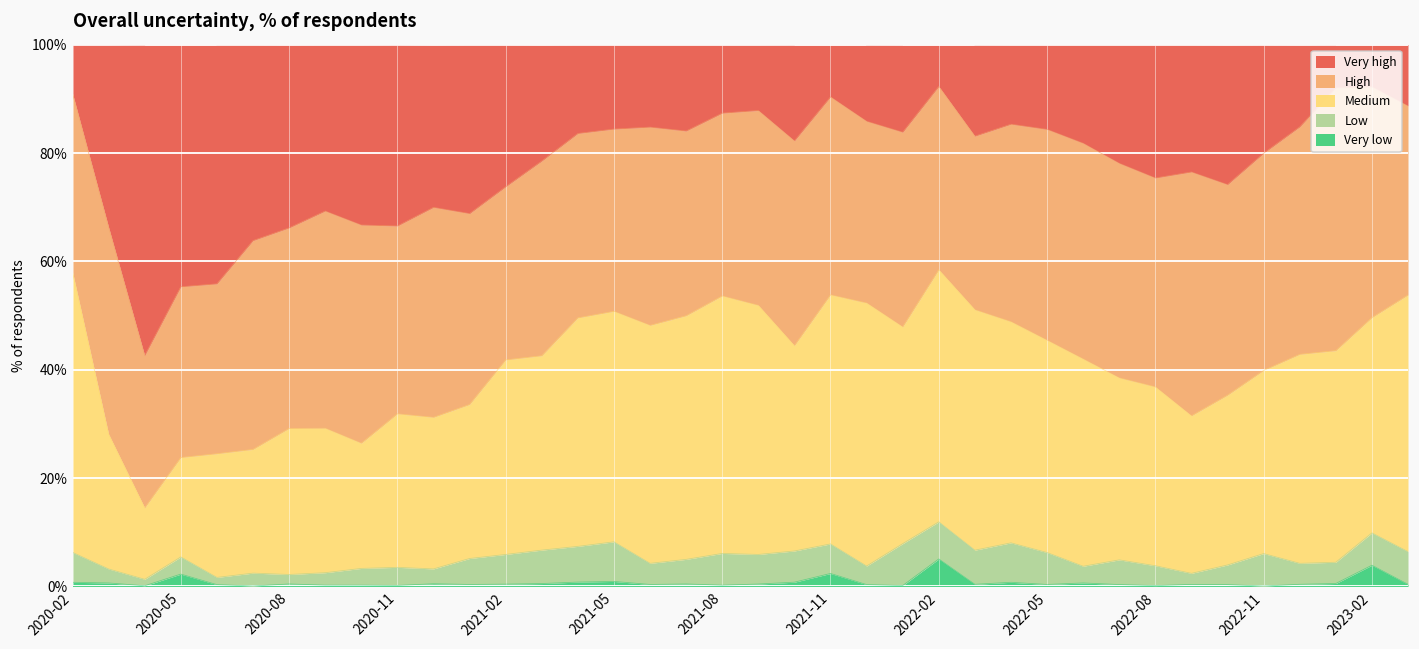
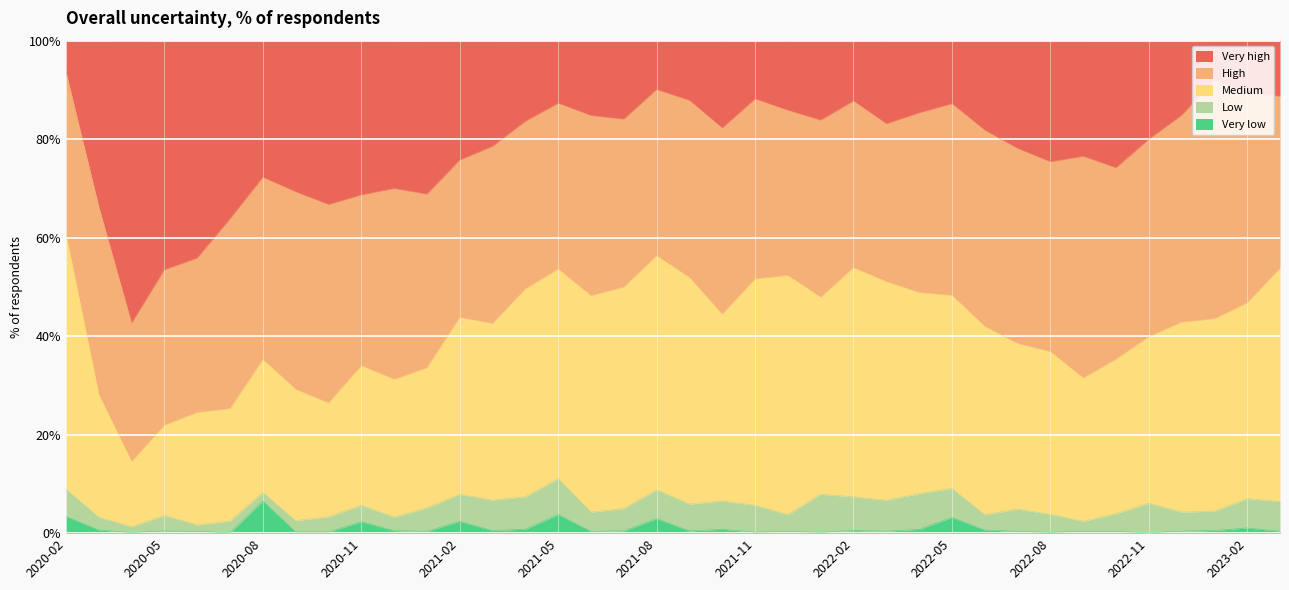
Very low, 2020-02: 1% -> 3%
Very low, 2020-05: 2% -> 0%
Very low, 2020-08: 0% -> 7%
Very low, 2020-11: 0% -> 2%
Very low, 2021-02: 0% -> 2%
Very low, 2021-05: 1% -> 4%
Very low, 2021-08: 0% -> 3%
Very low, 2021-11: 2% -> 0%
Very low, 2022-02: 5% -> 1%
Very low, 2022-05: 0% -> 3%
Very low, 2023-02: 4% -> 1%
